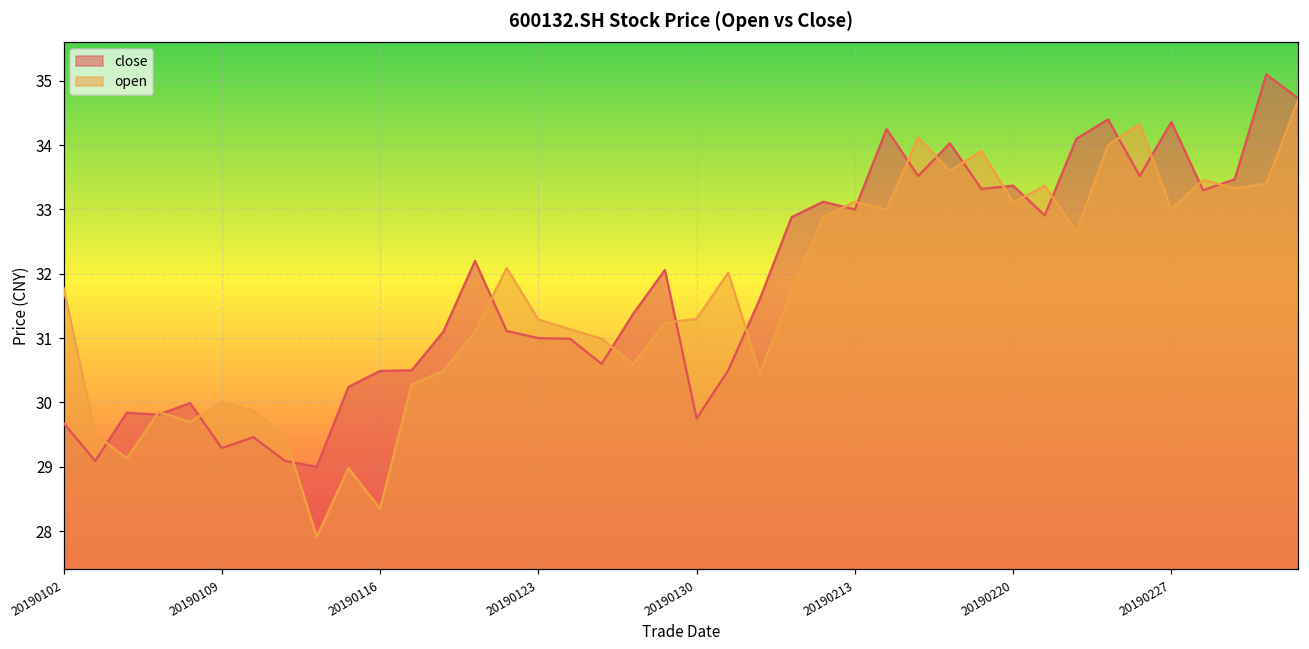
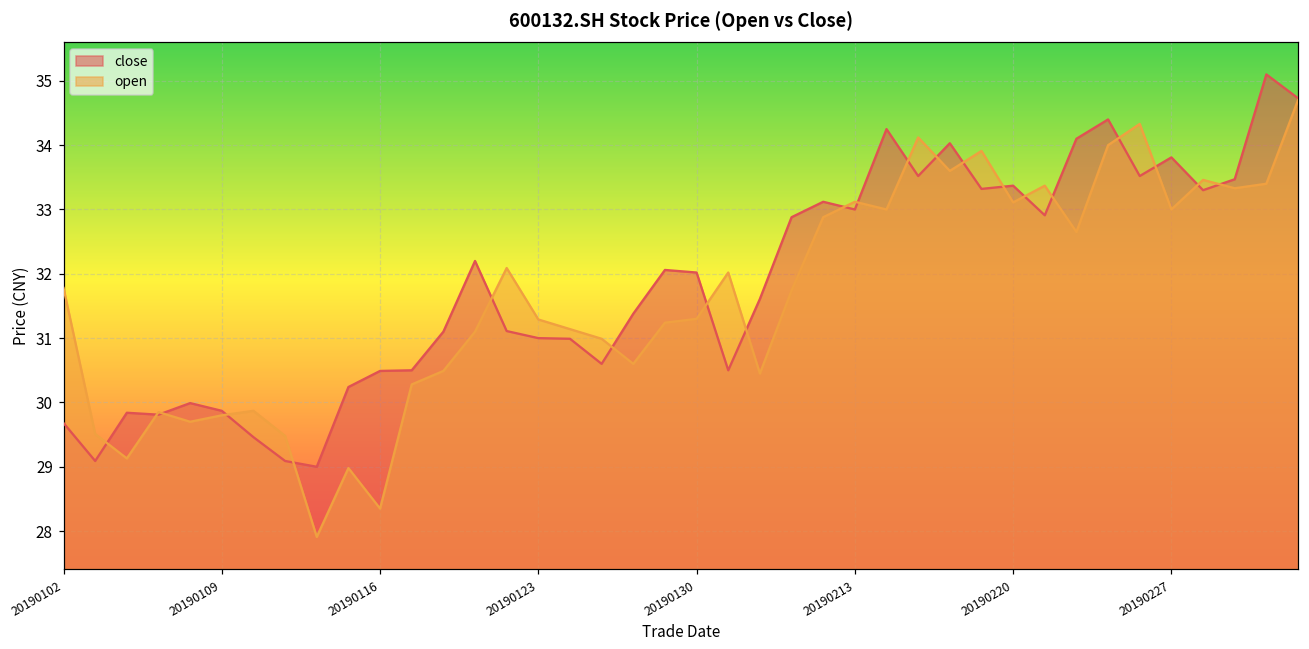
close, 20190109: 29.3 -> 29.9
open, 20190109: 30.0 -> 29.8
close, 20190130: 29.8 -> 32.0
close, 20190227: 34.4 -> 33.8
